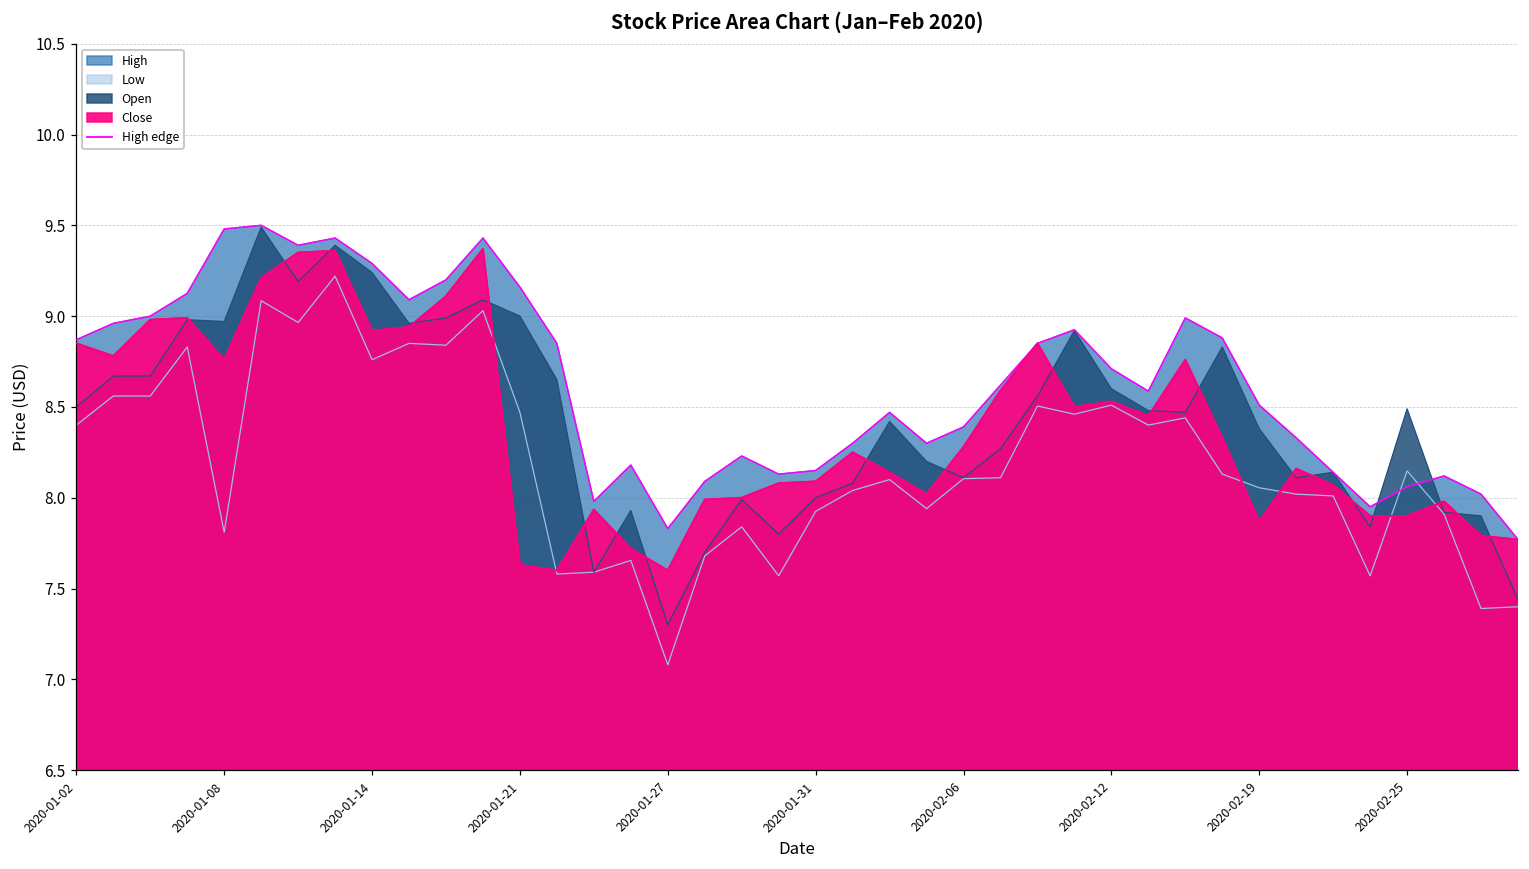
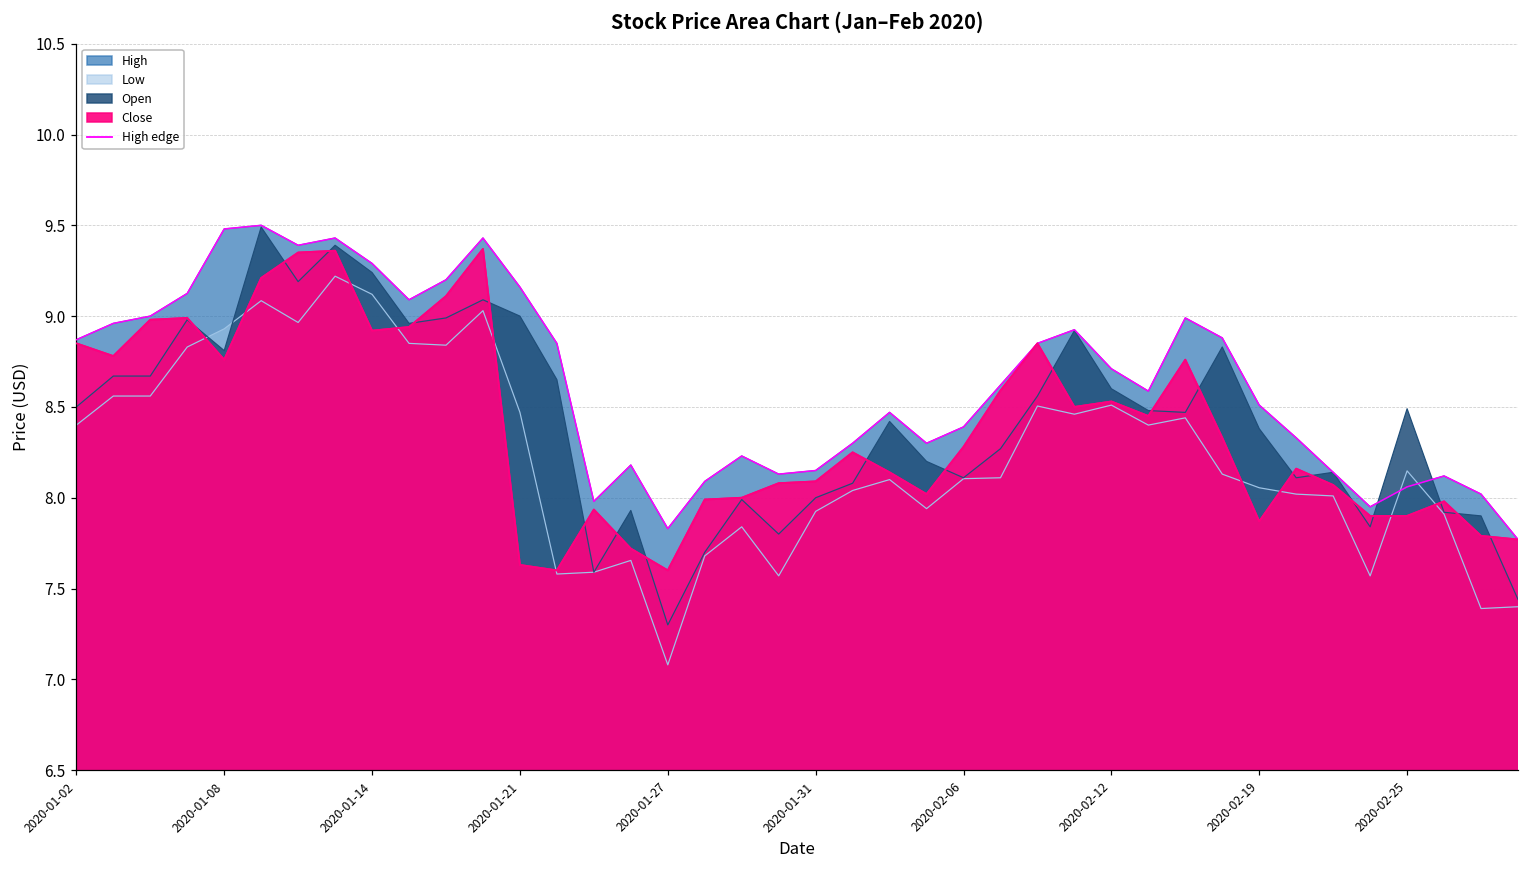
Low, 2020-01-08: 7.81 -> 8.93
Open, 2020-01-08: 8.97 -> 8.81
Low, 2020-01-14: 8.76 -> 9.12
